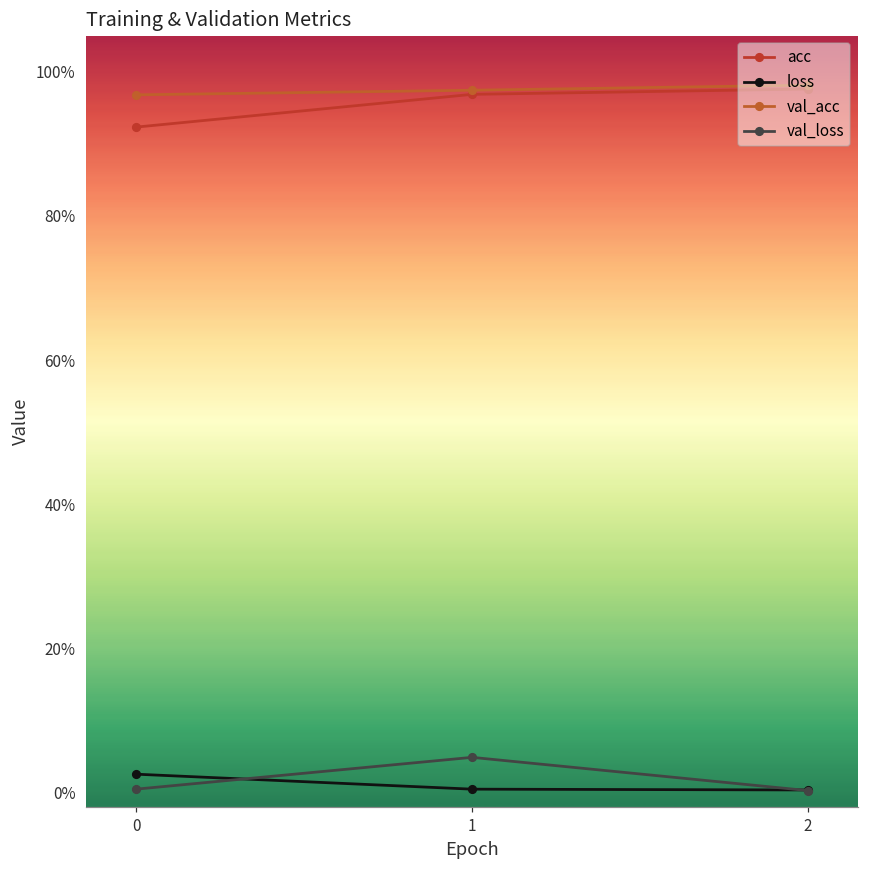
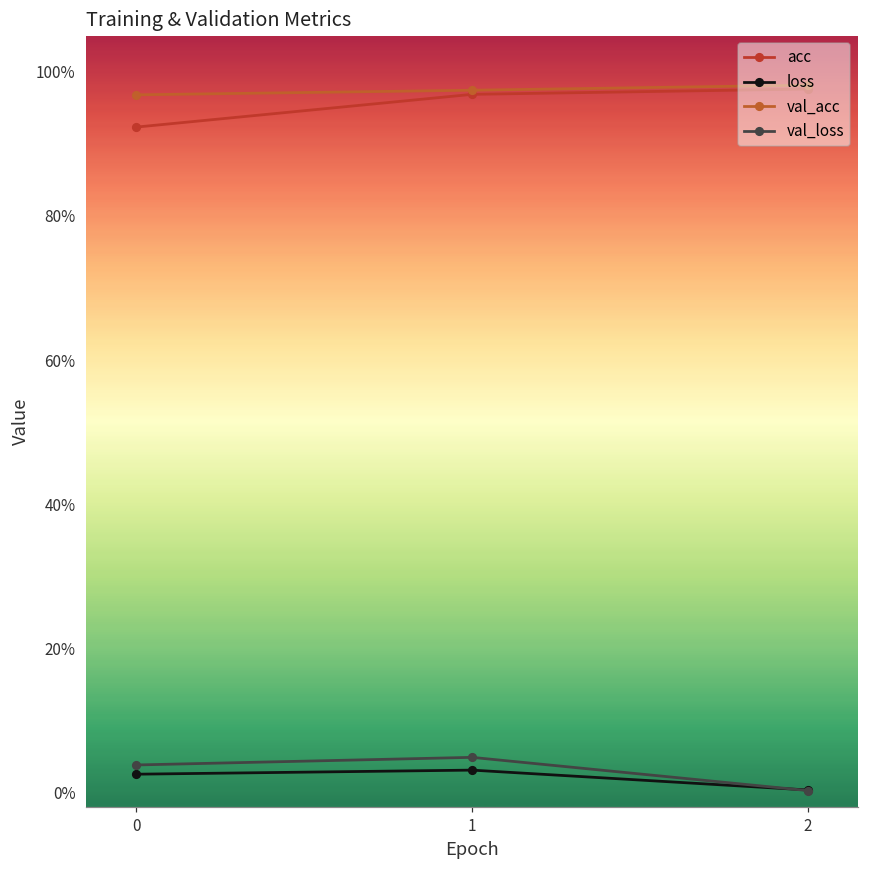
val_loss, 0: 0% -> 4%
loss, 1: 0% -> 3%
